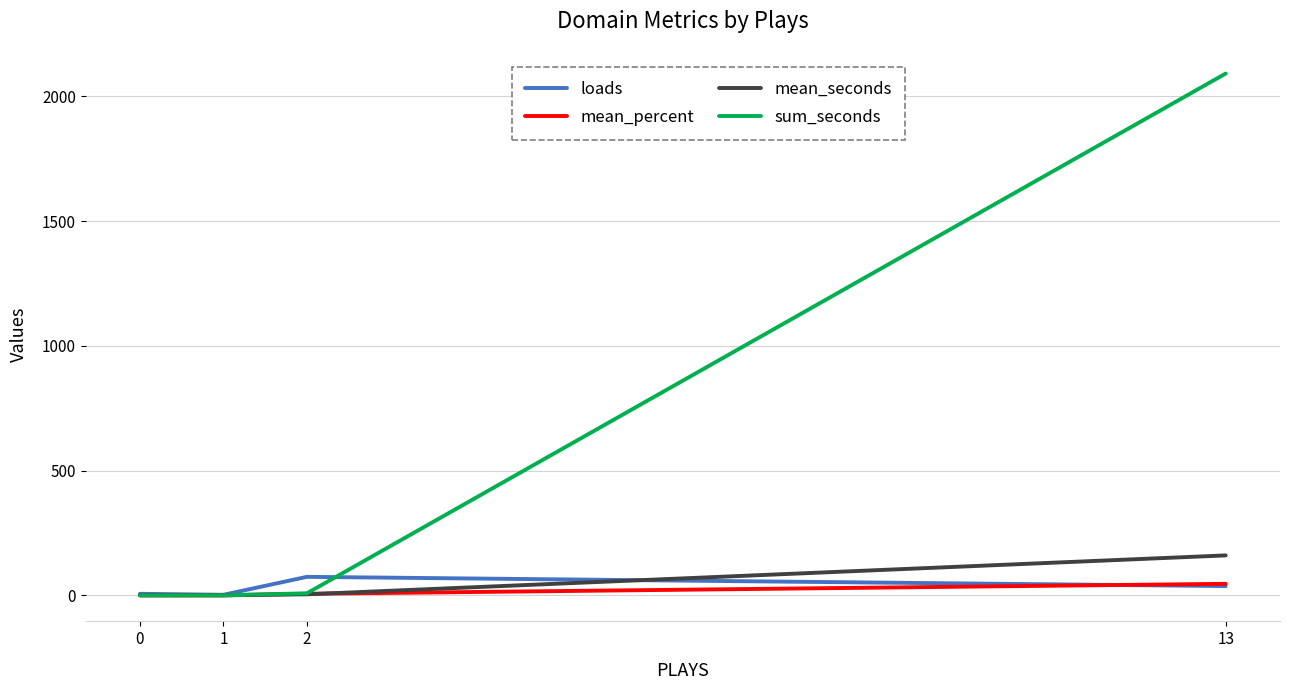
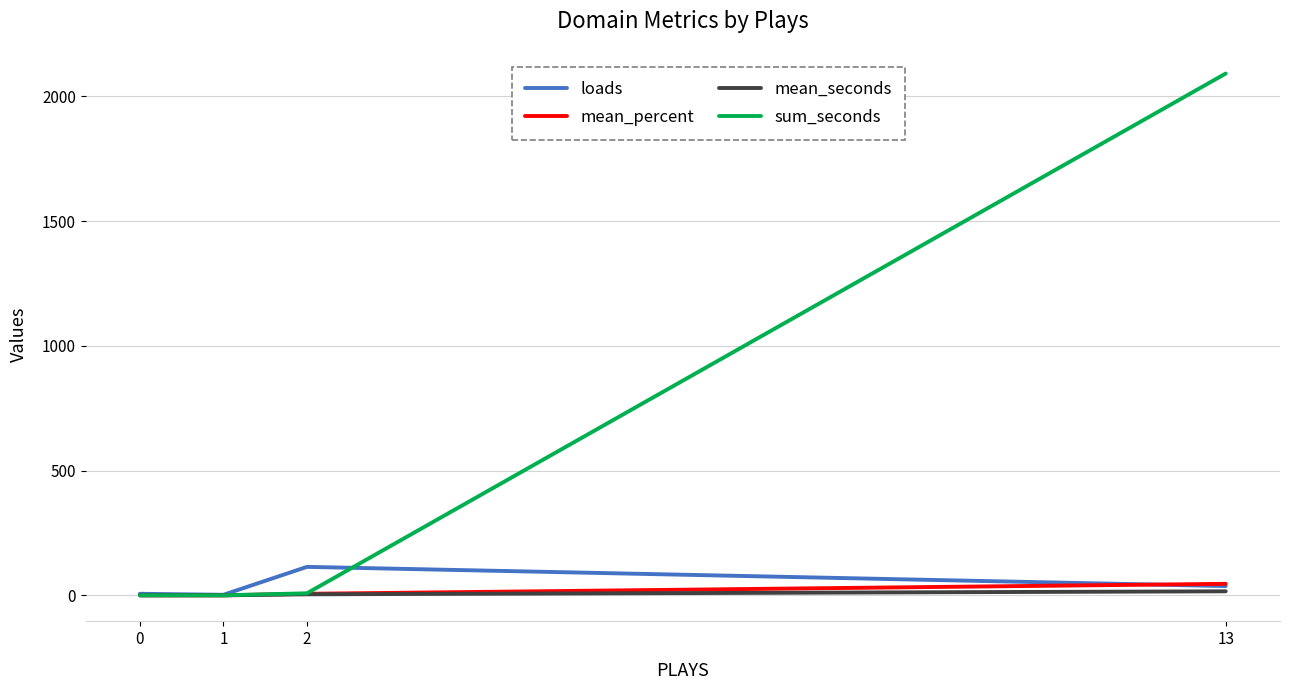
loads, 2: 70 -> 110
mean_seconds, 13: 160 -> 20
